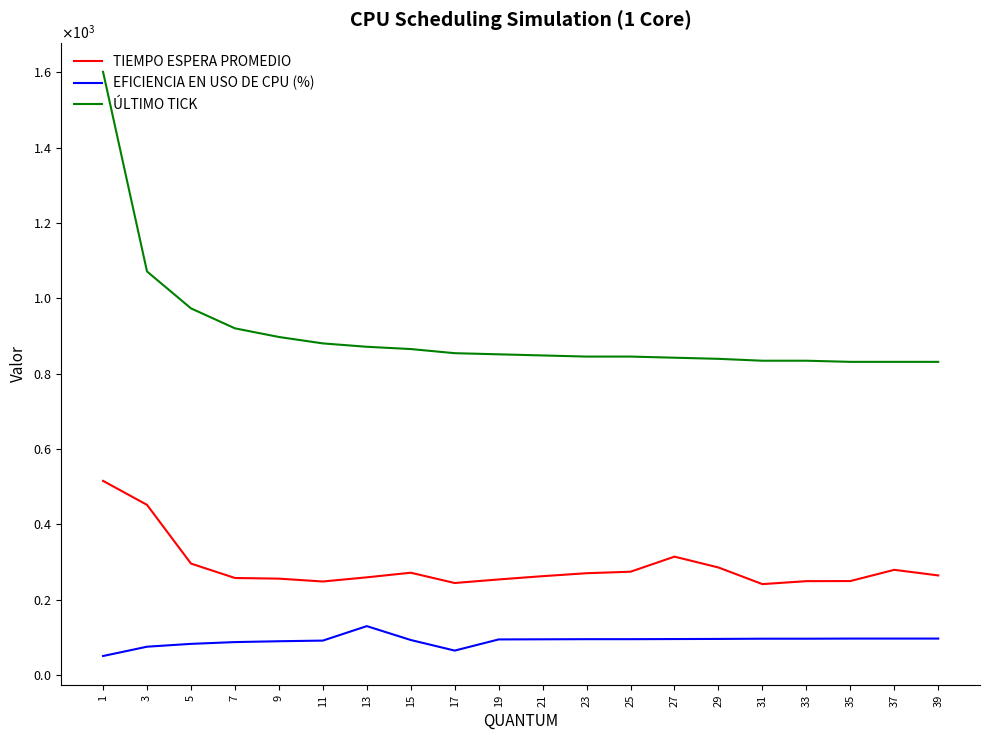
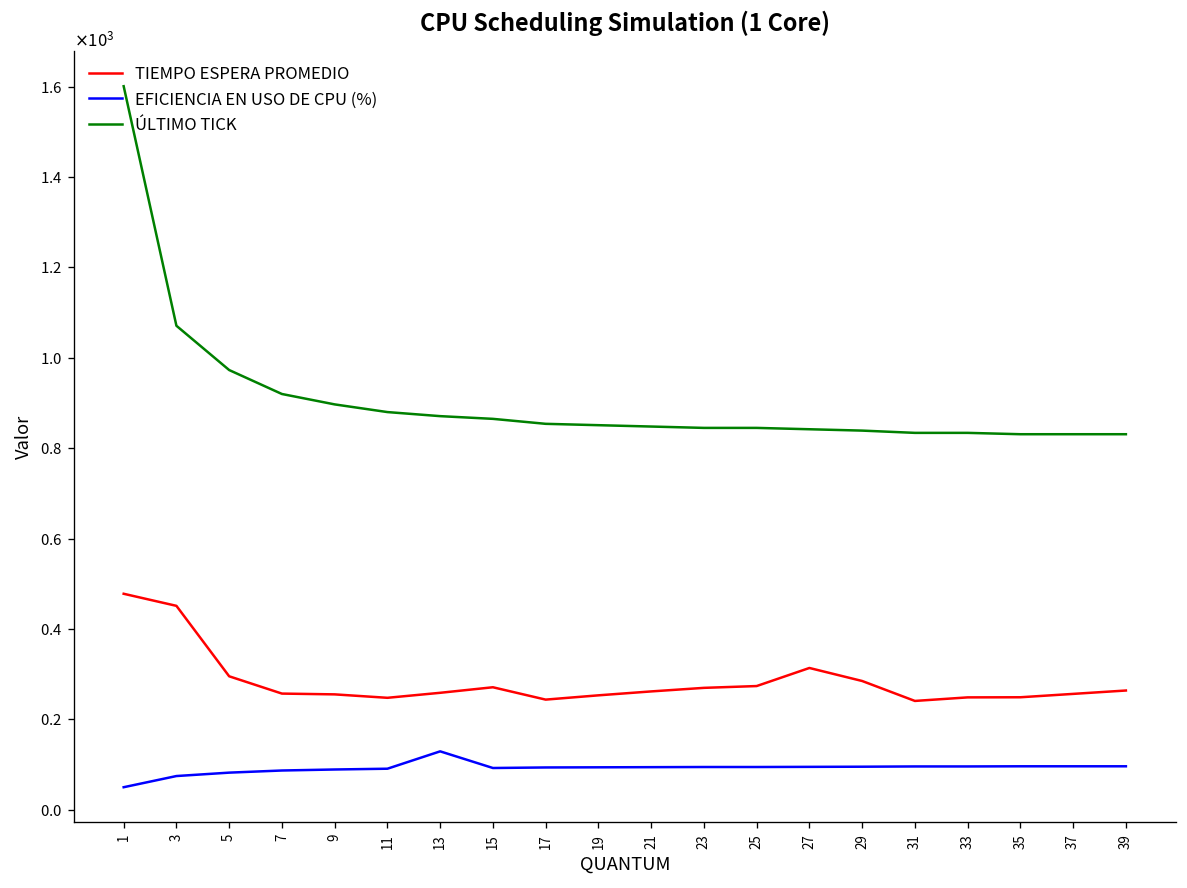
TIEMPO ESPERA PROMEDIO, 1: 520 -> 480
EFICIENCIA EN USO DE CPU (%), 17: 60 -> 90
TIEMPO ESPERA PROMEDIO, 37: 280 -> 260
